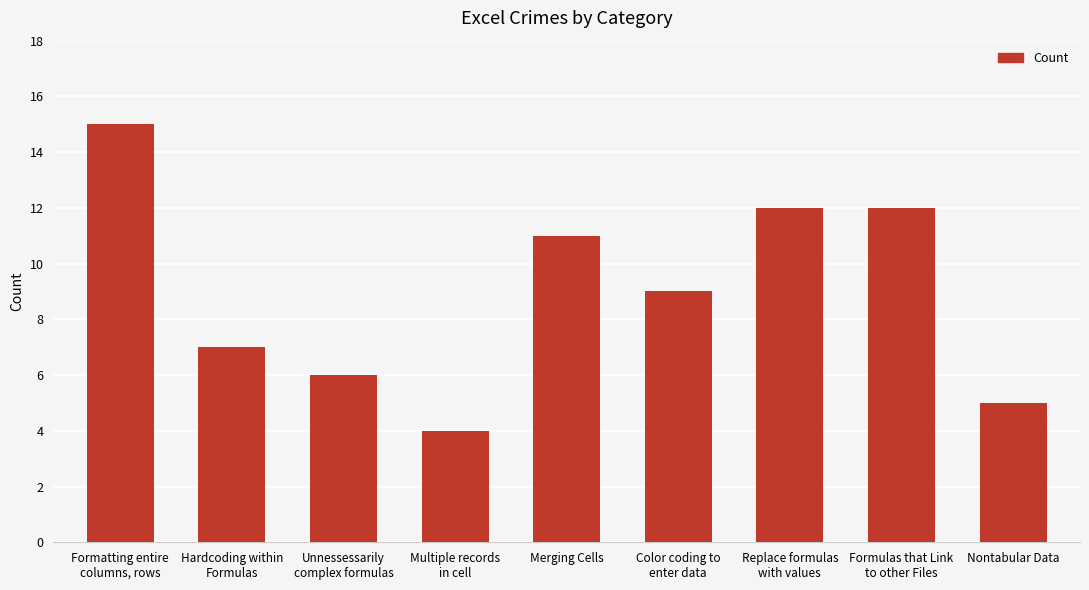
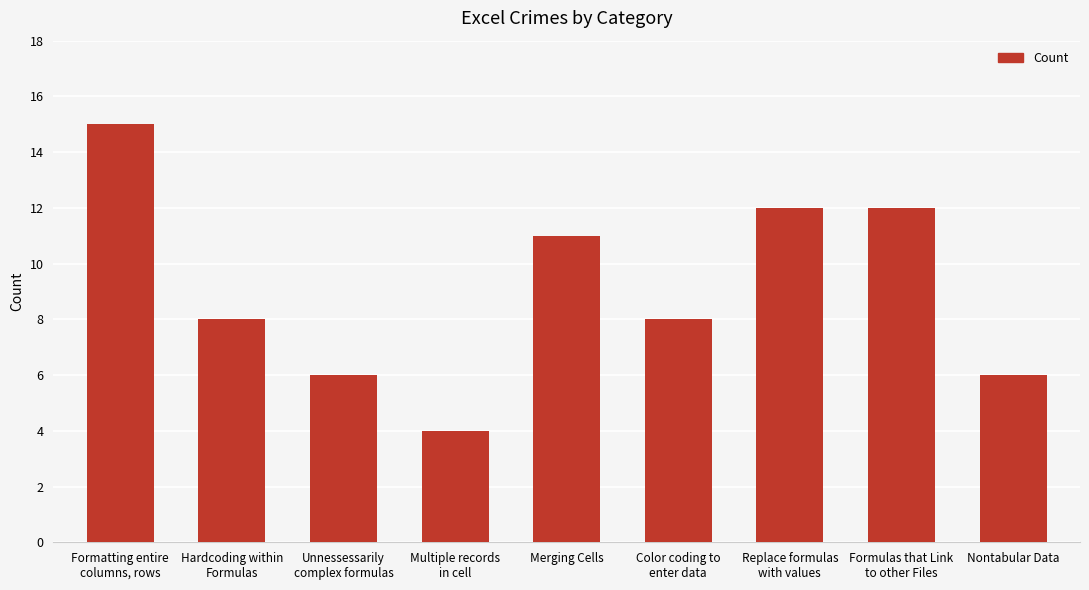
Hardcoding within Formulas: 7 -> 8
Color coding to enter data: 9 -> 8
Nontabular Data: 5 -> 6
